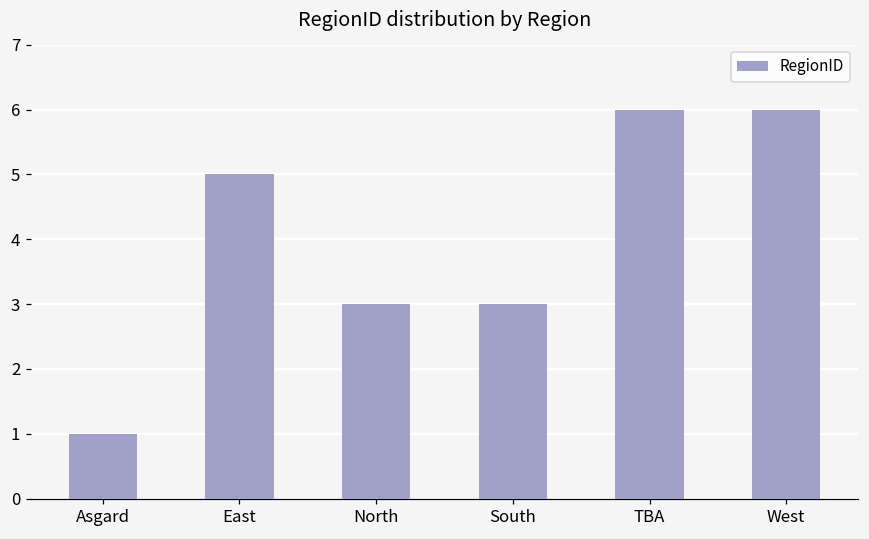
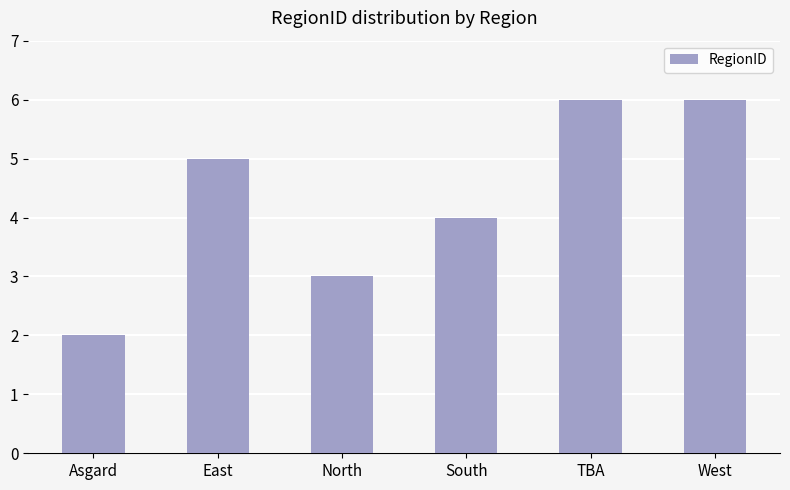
Asgard: 1 -> 2
South: 3 -> 4
